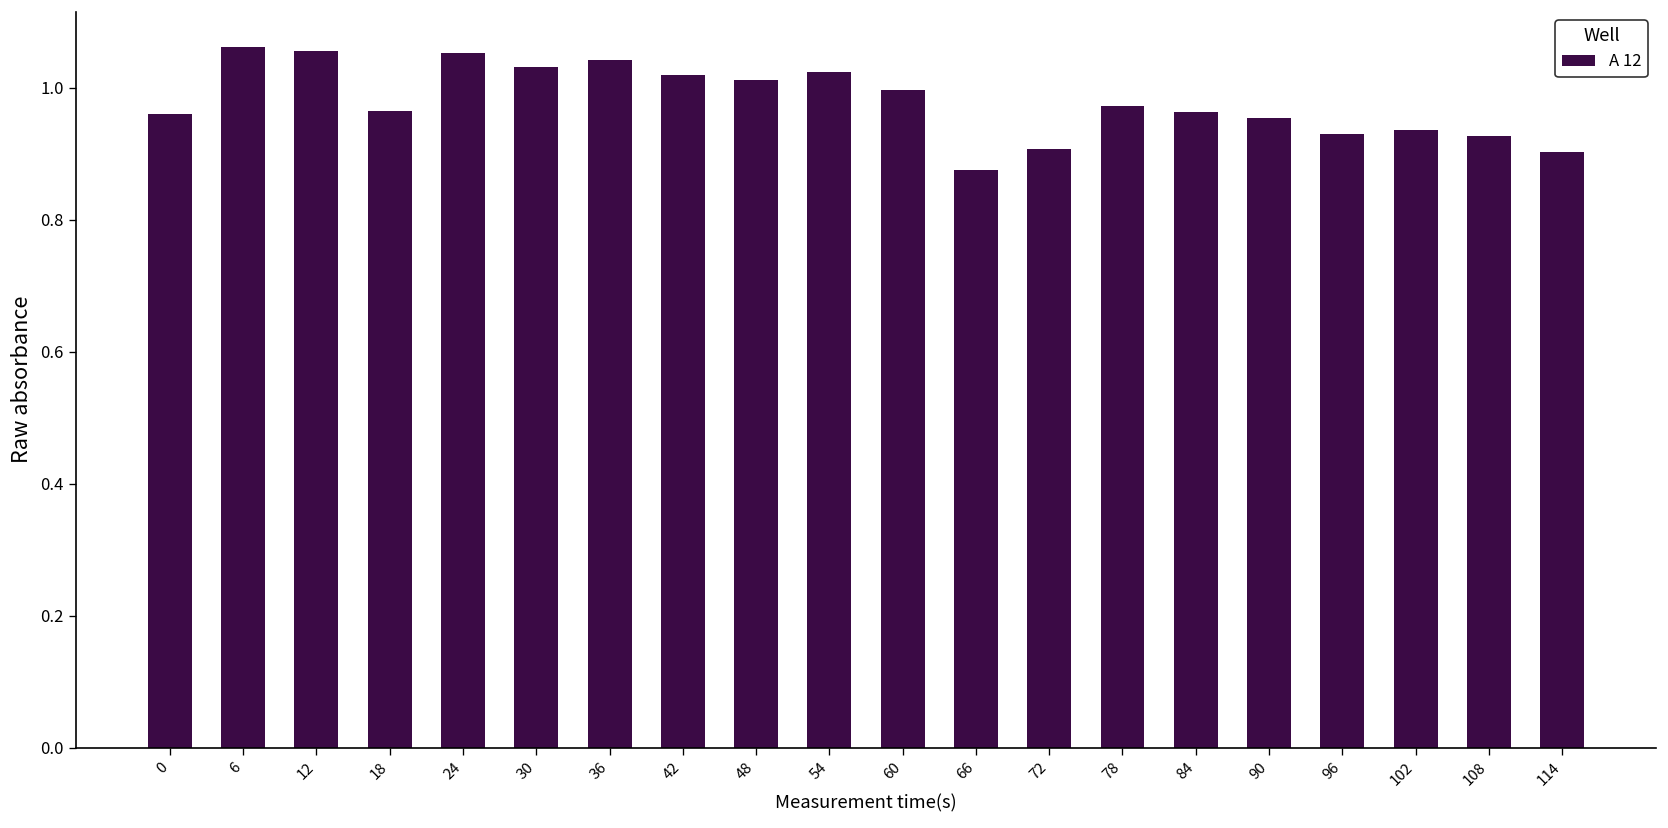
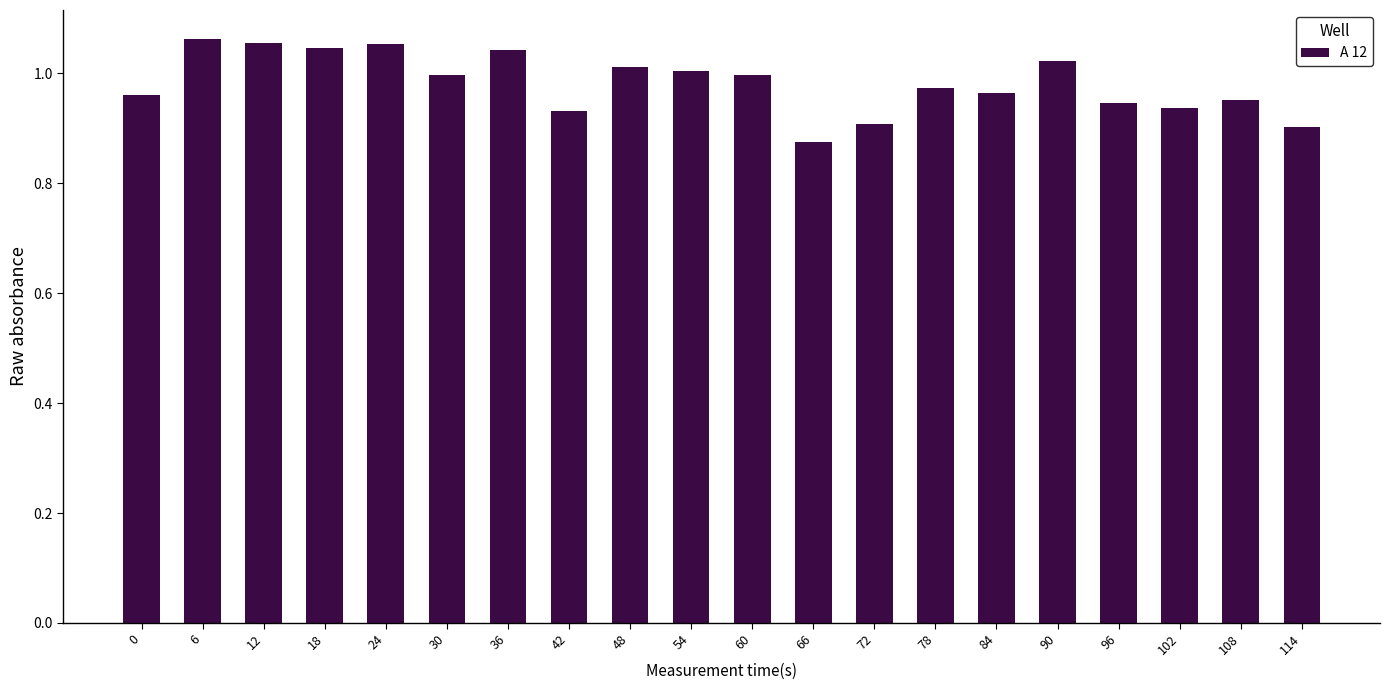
18: 0.97 -> 1.05
30: 1.03 -> 1.00
42: 1.02 -> 0.93
54: 1.02 -> 1.00
90: 0.95 -> 1.02
96: 0.93 -> 0.95
108: 0.93 -> 0.95
